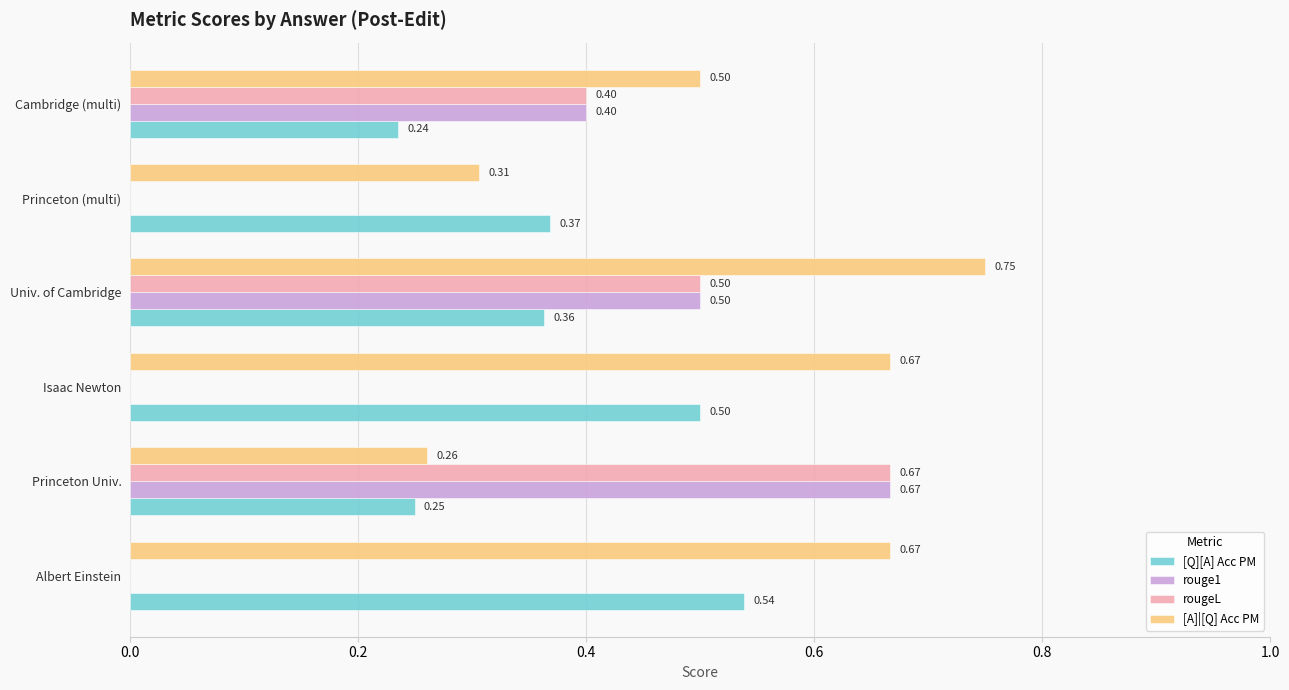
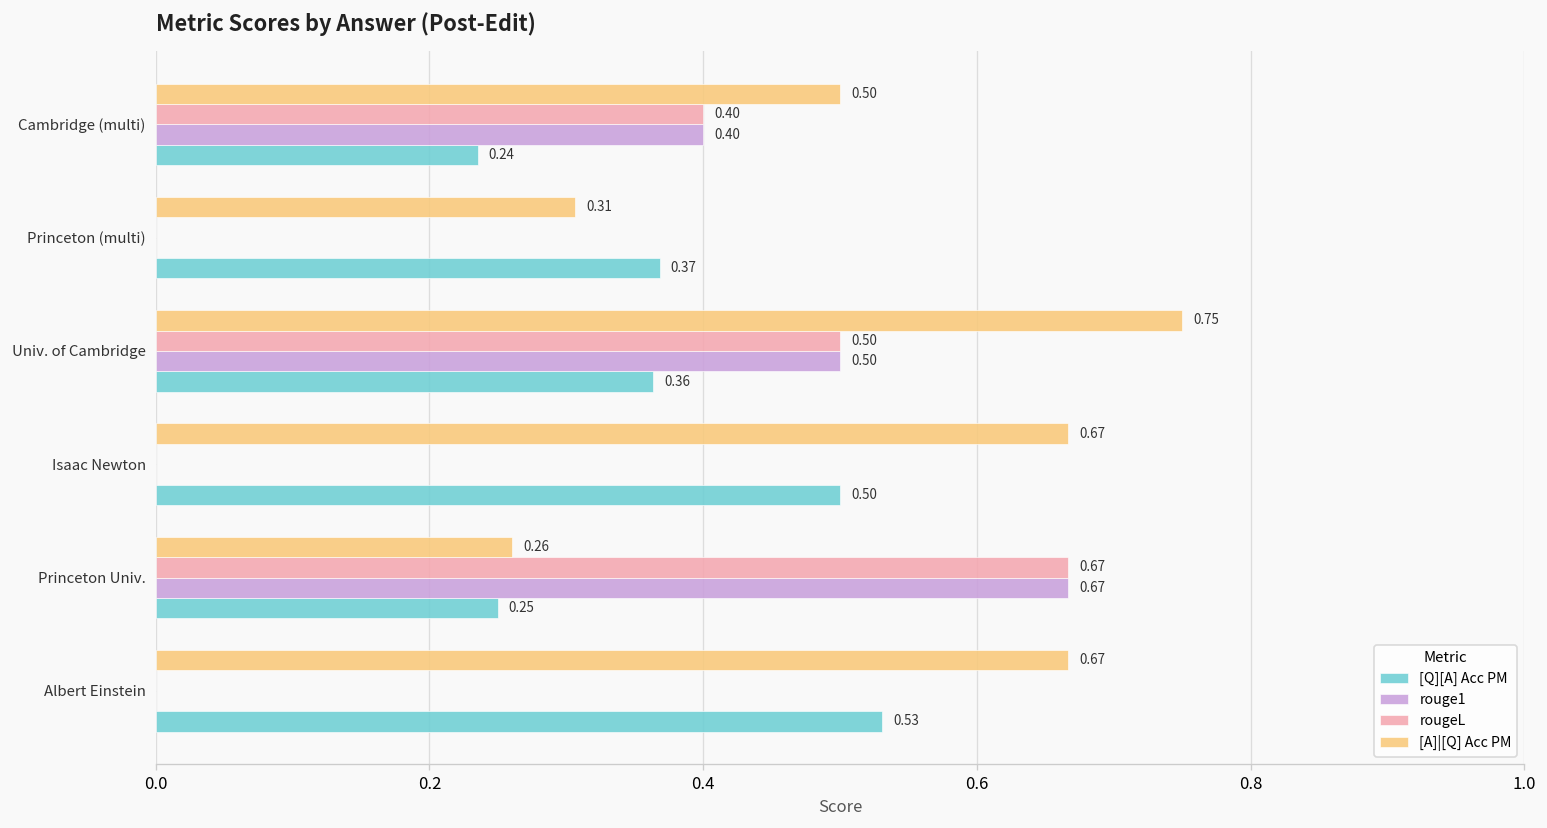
[Q][A] Acc PM, Albert Einstein: 0.54 -> 0.53
